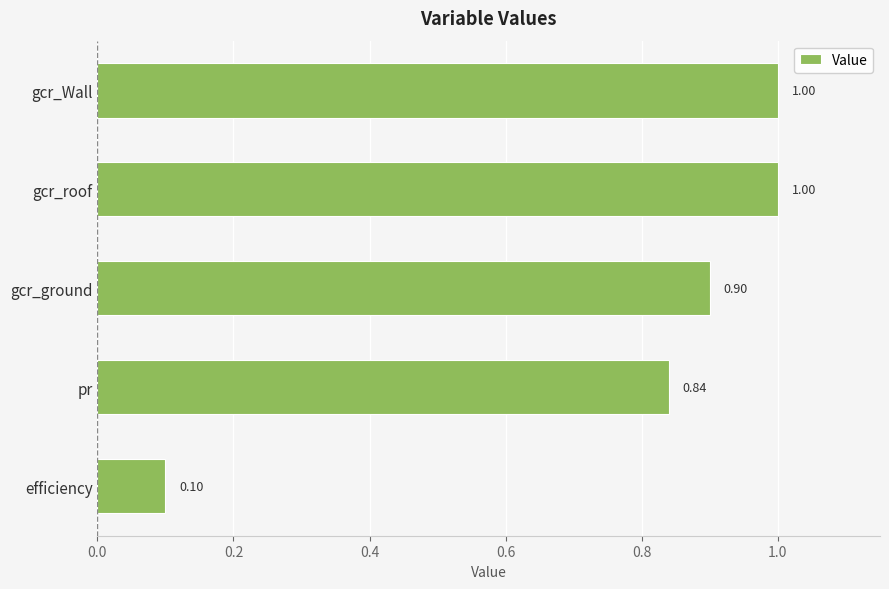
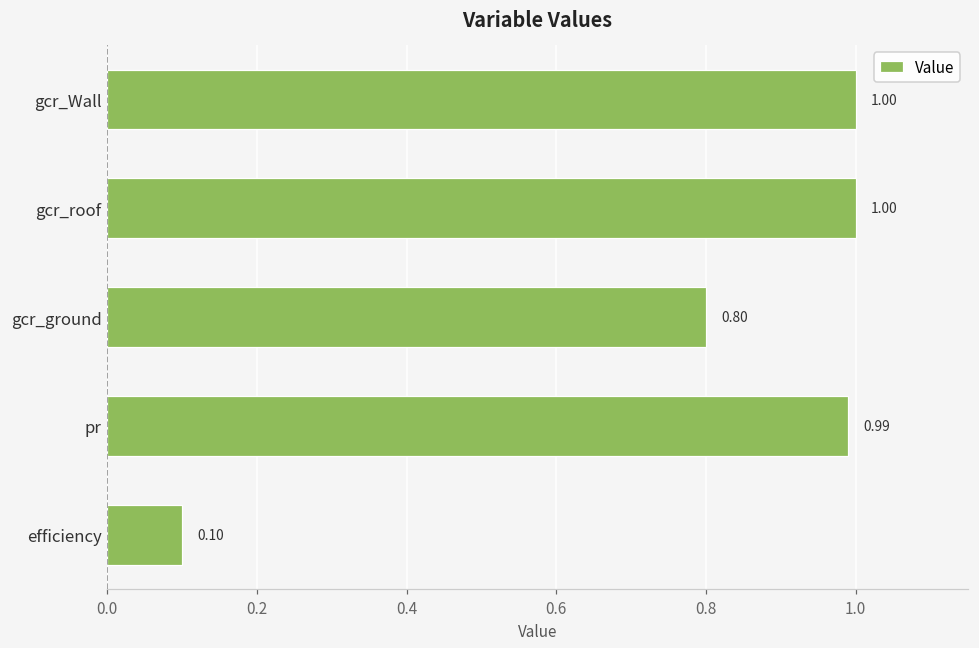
gcr_ground: 0.90 -> 0.80
pr: 0.84 -> 0.99
